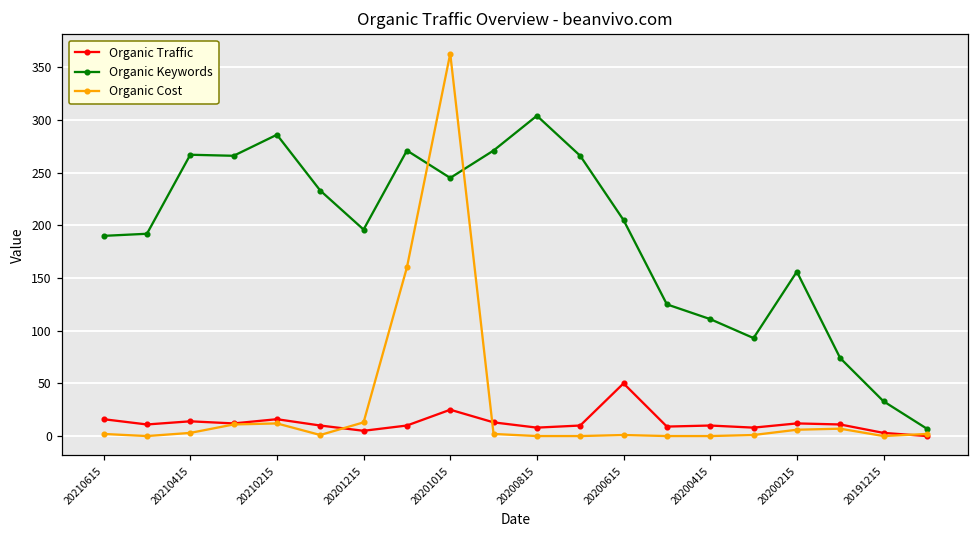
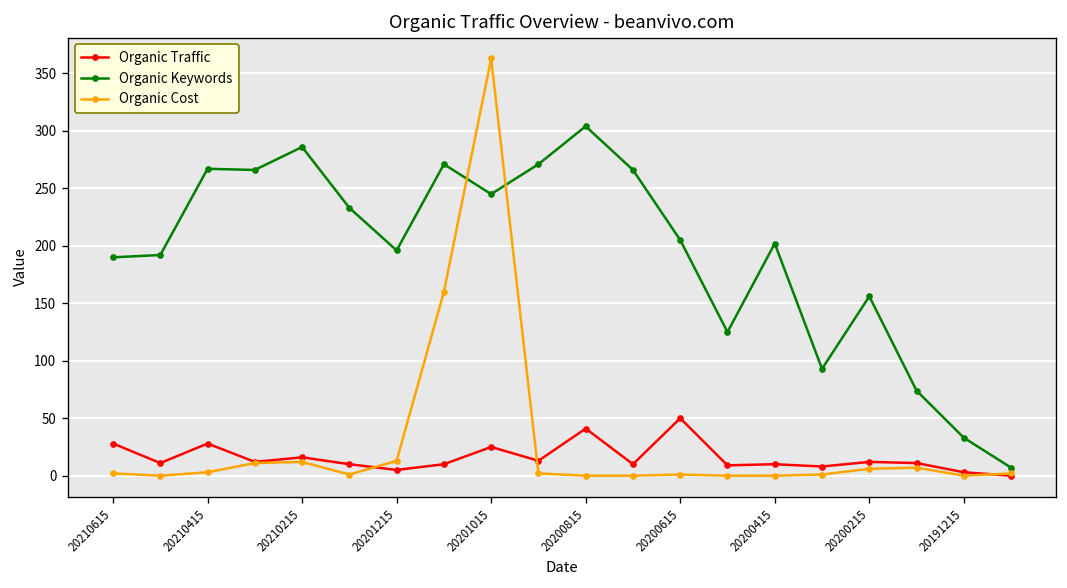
Organic Traffic, 20210615: 20 -> 30
Organic Traffic, 20210415: 10 -> 30
Organic Traffic, 20200815: 10 -> 40
Organic Keywords, 20200415: 110 -> 200
